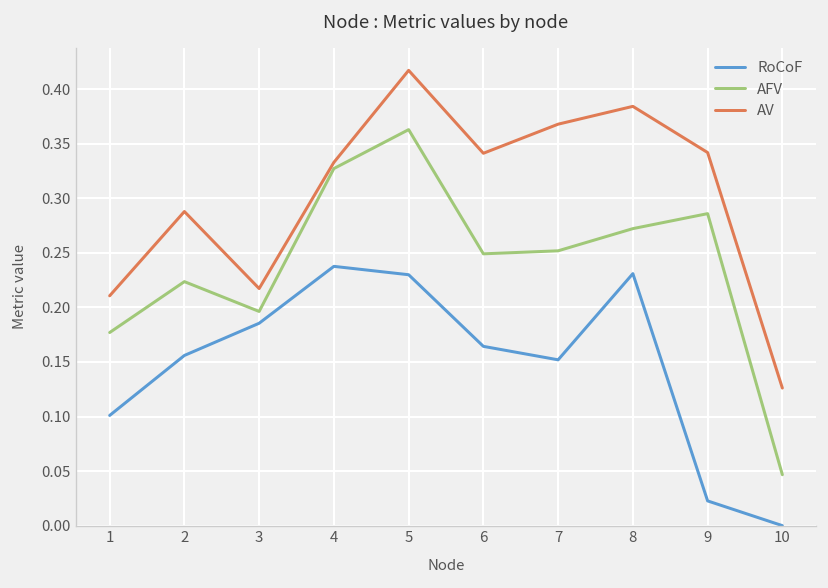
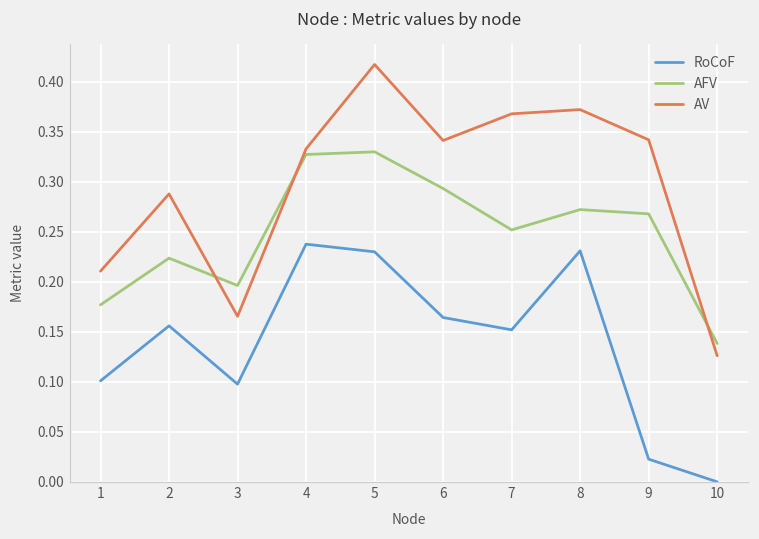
RoCoF, 3: 0.19 -> 0.10
AV, 3: 0.22 -> 0.17
AFV, 5: 0.36 -> 0.33
AFV, 6: 0.25 -> 0.29
AV, 8: 0.38 -> 0.37
AFV, 9: 0.29 -> 0.27
AFV, 10: 0.05 -> 0.14
